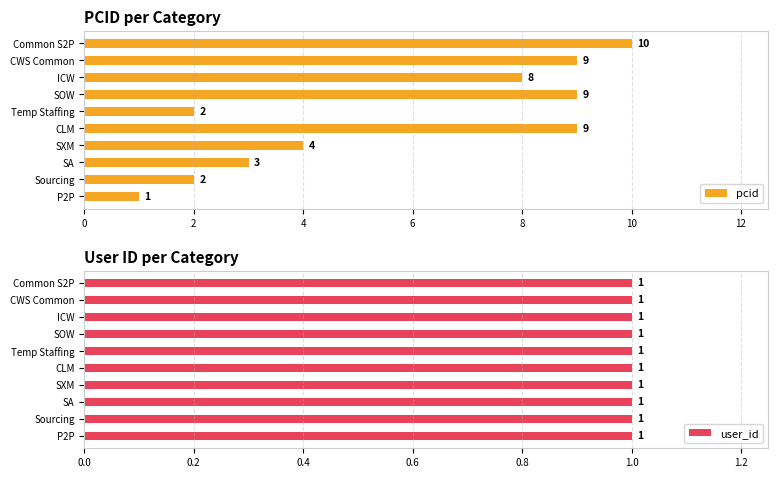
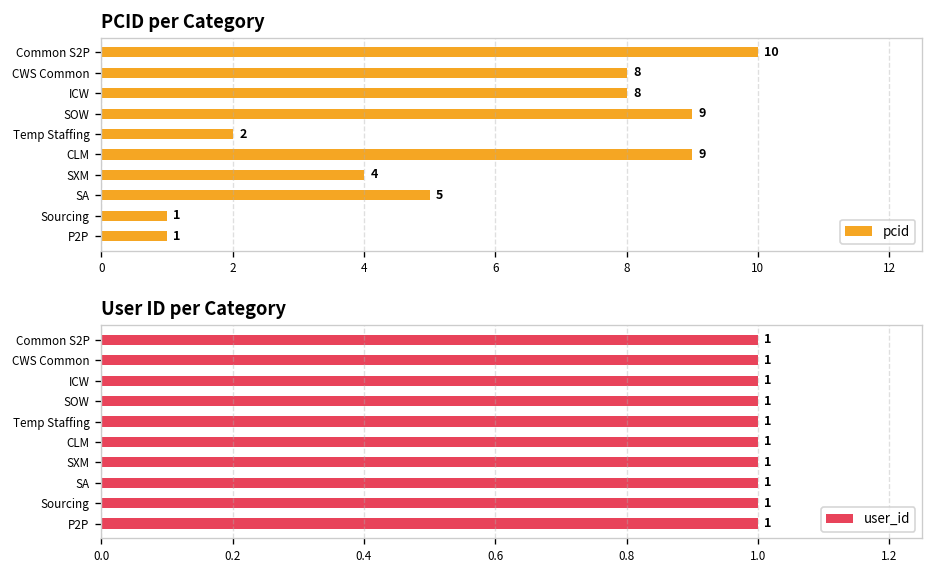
PCID per Category, CWS Common: 9 -> 8
PCID per Category, SA: 3 -> 5
PCID per Category, Sourcing: 2 -> 1
